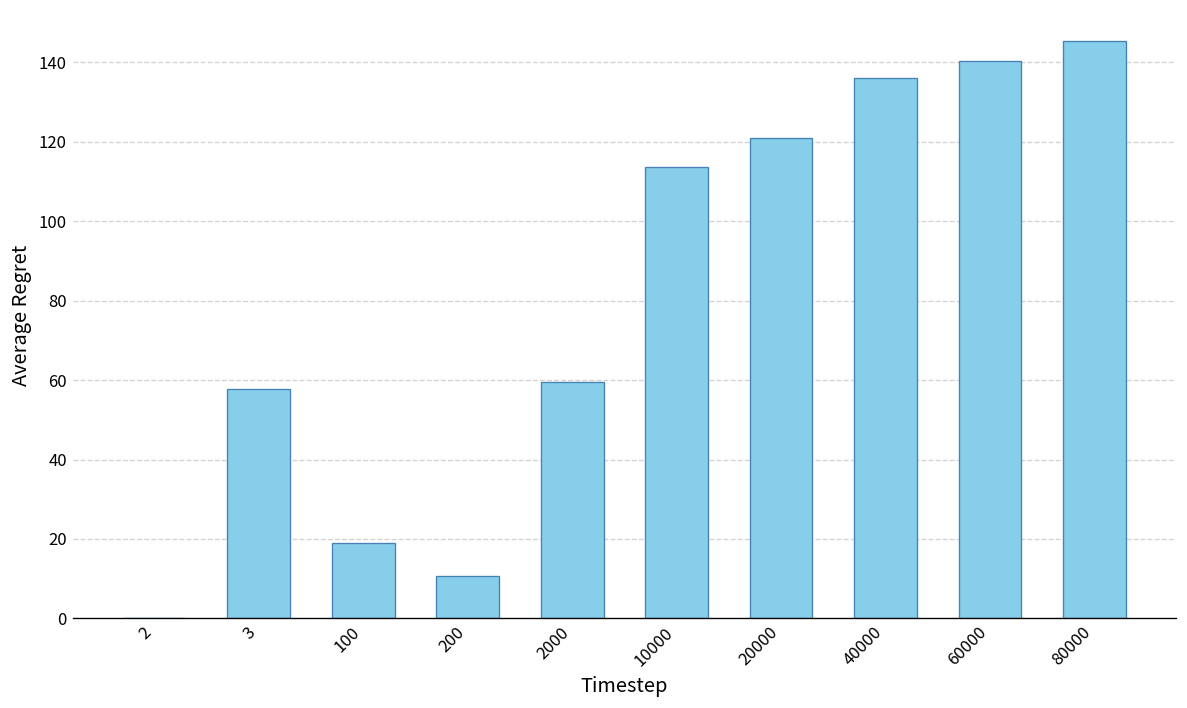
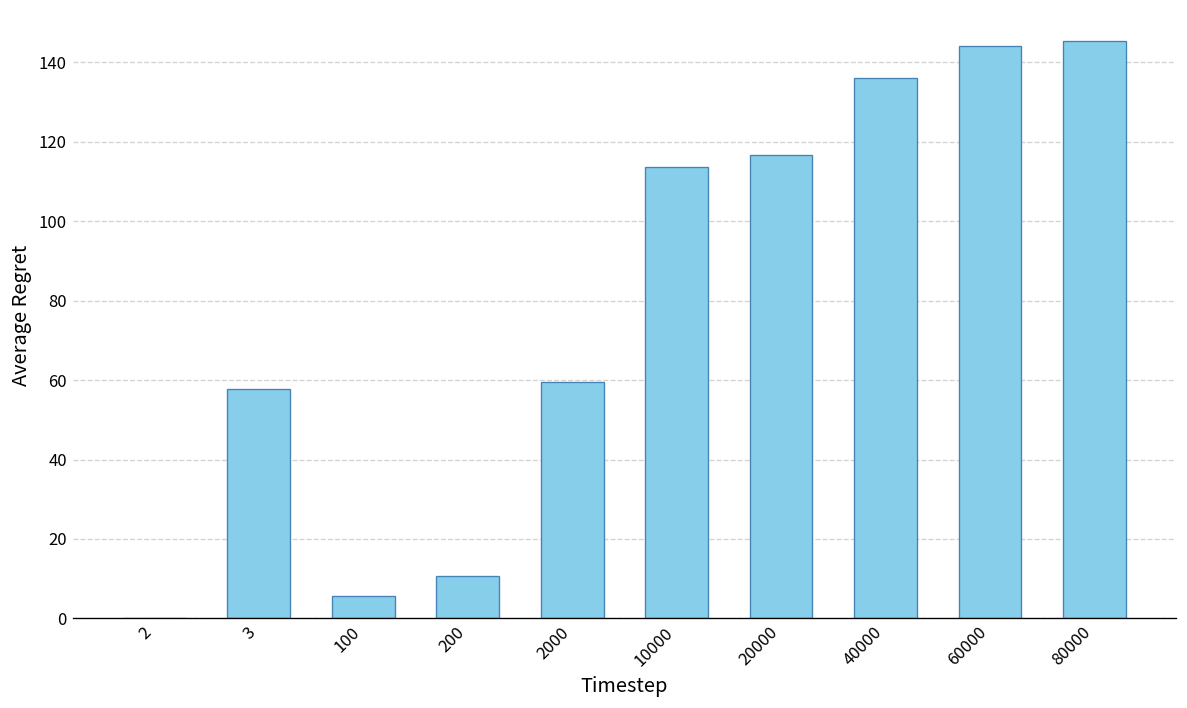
100: 19 -> 6
20000: 121 -> 117
60000: 140 -> 144
